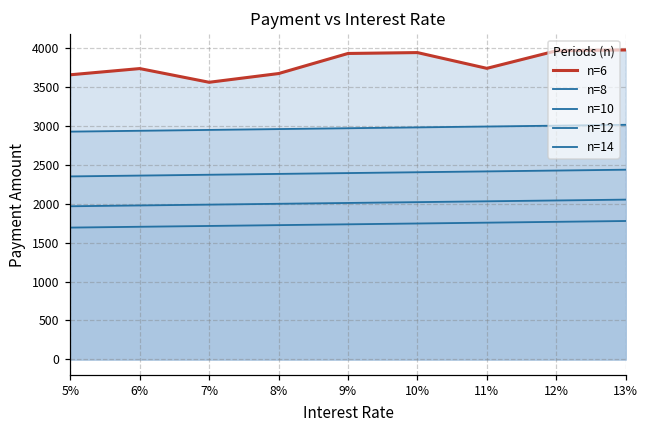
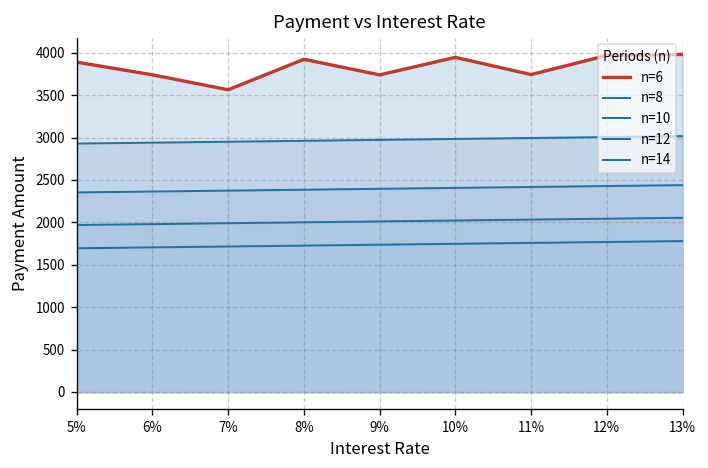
n=6, 5%: 3700 -> 3900
n=6, 8%: 3700 -> 3900
n=6, 9%: 3900 -> 3700
